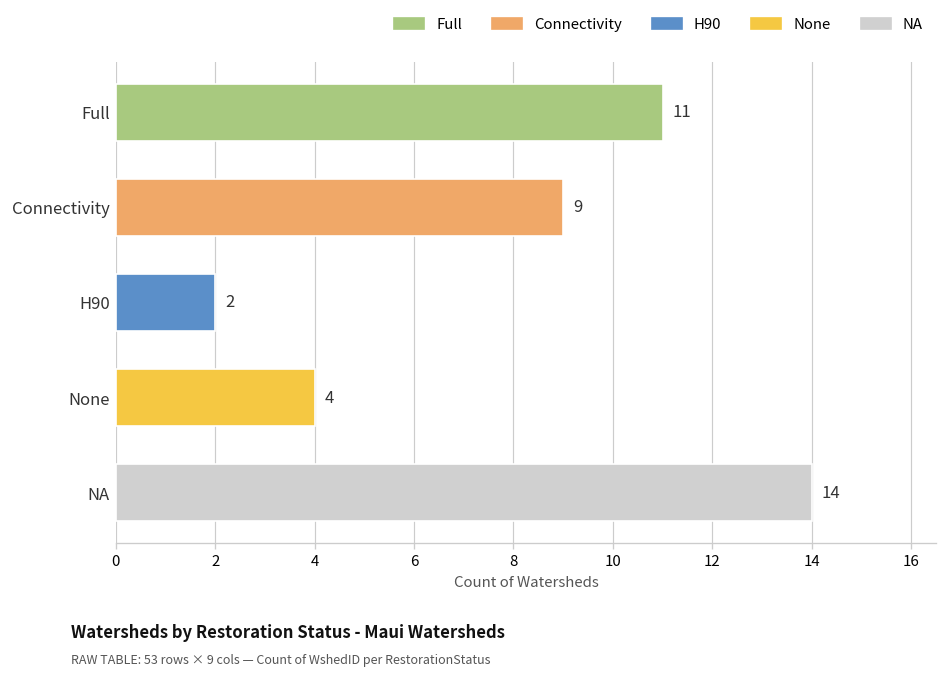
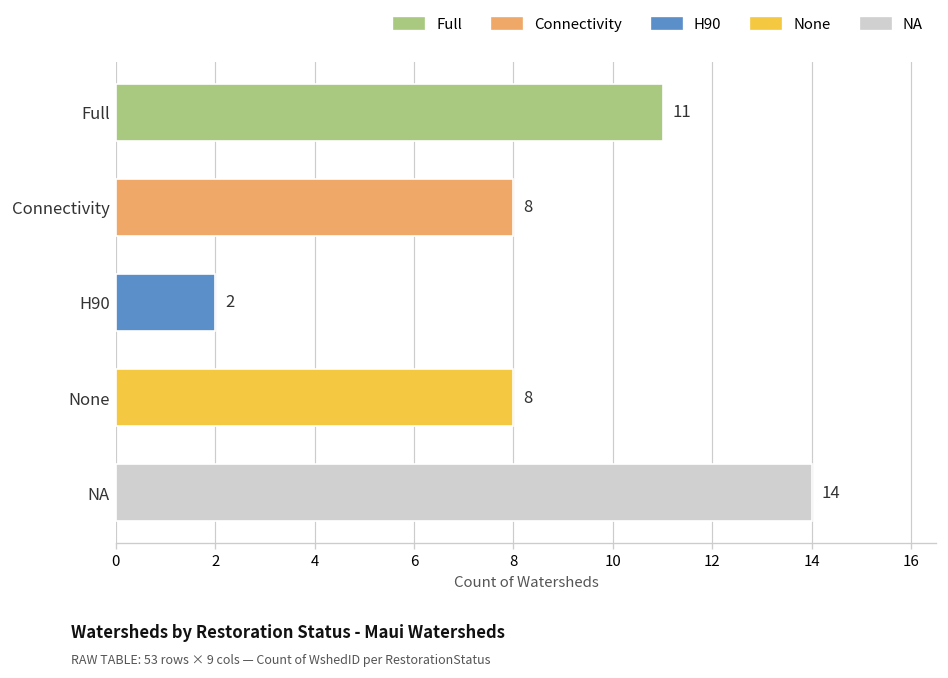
Connectivity: 9 -> 8
None: 4 -> 8
